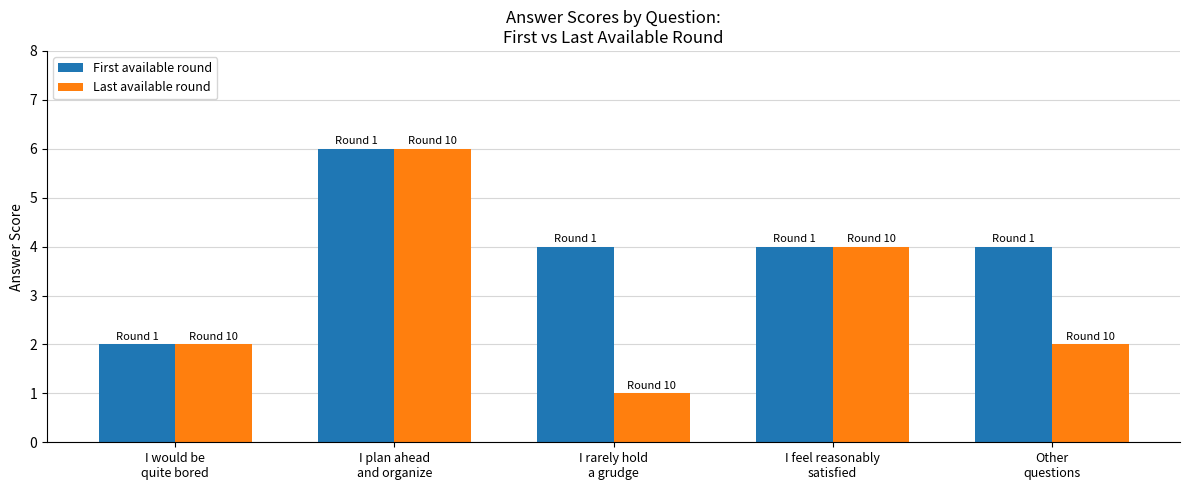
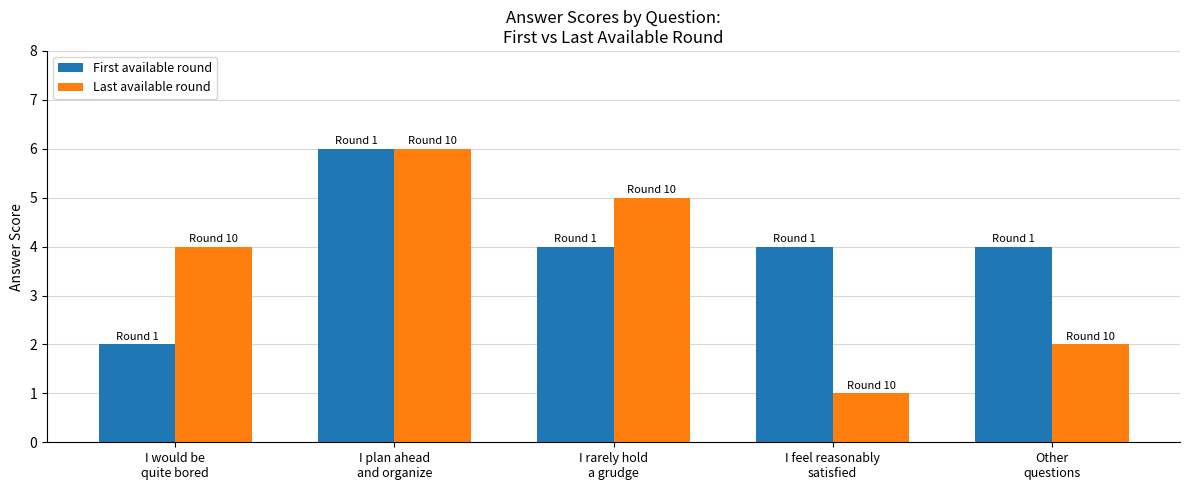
Last available round, I would be quite bored: 2 -> 4
Last available round, I rarely hold a grudge: 1 -> 5
Last available round, I feel reasonably satisfied: 4 -> 1
